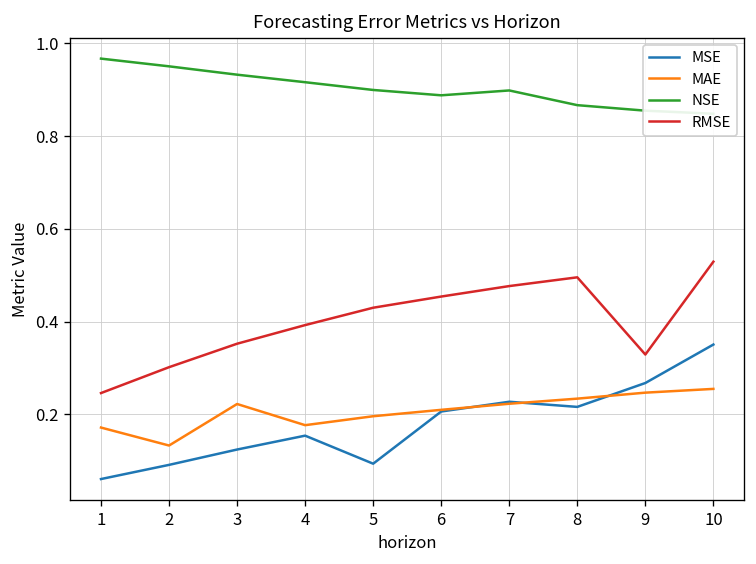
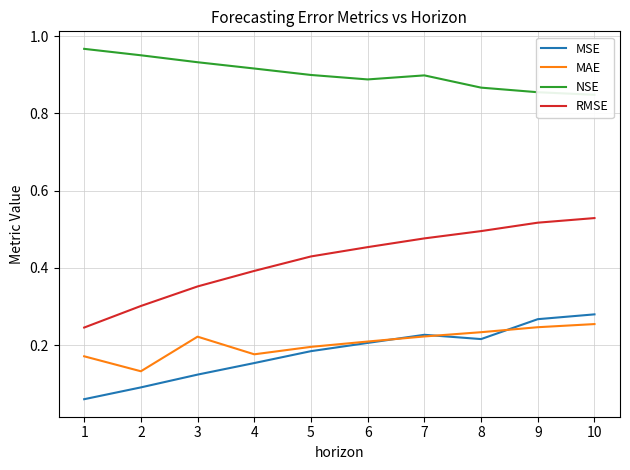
MSE, 5: 0.09 -> 0.18
RMSE, 9: 0.33 -> 0.52
MSE, 10: 0.35 -> 0.28
